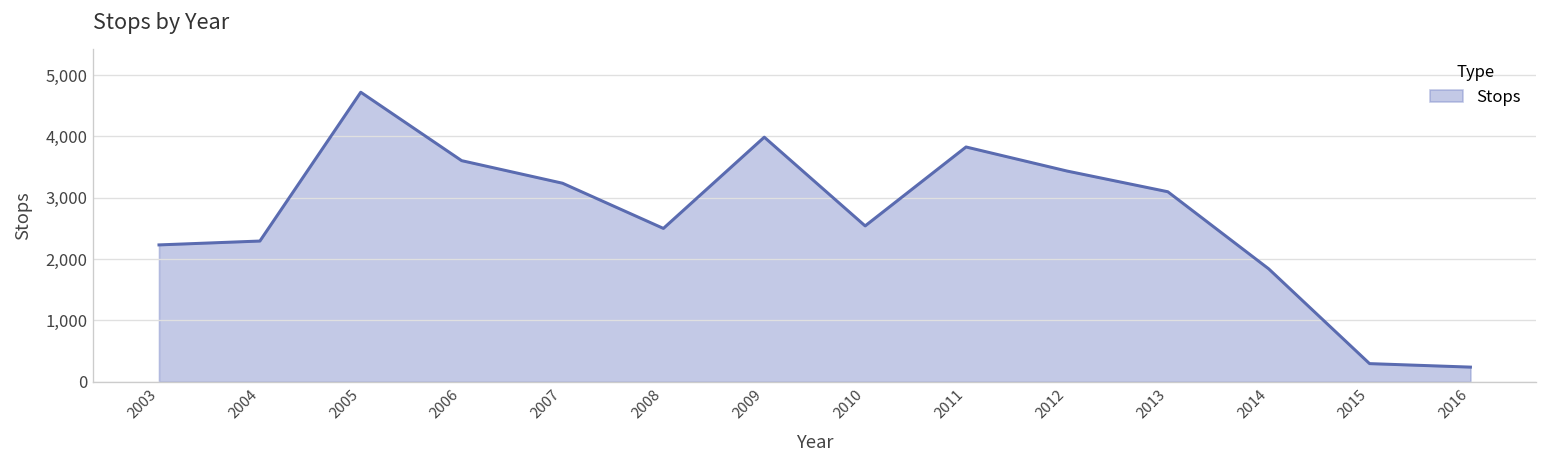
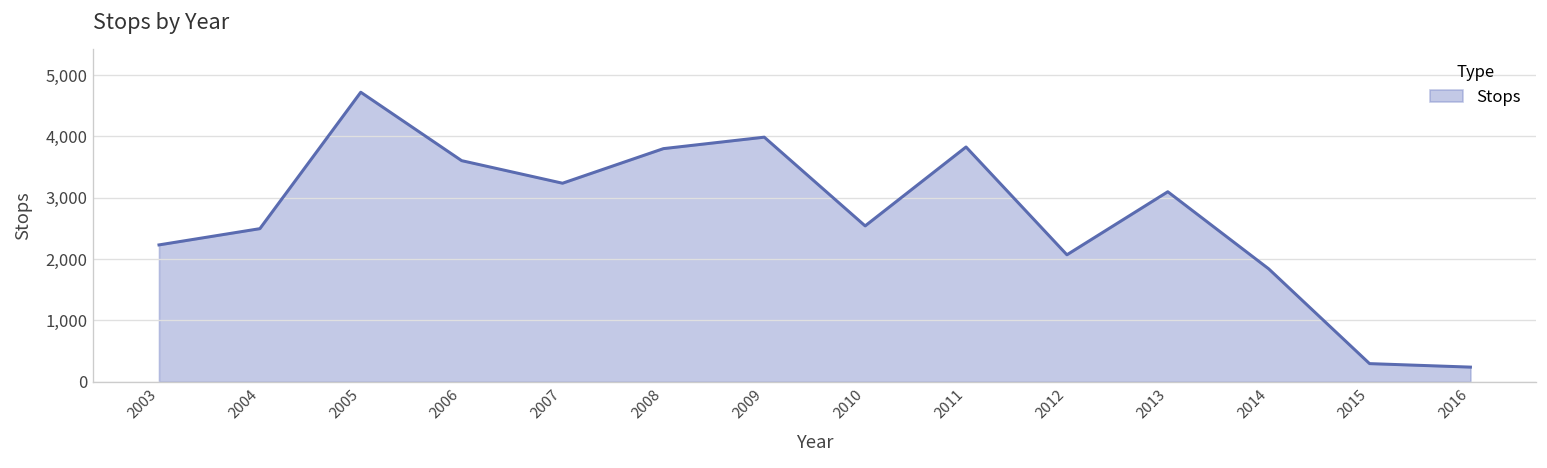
2004: 2,300 -> 2,500
2008: 2,500 -> 3,800
2012: 3,400 -> 2,100
